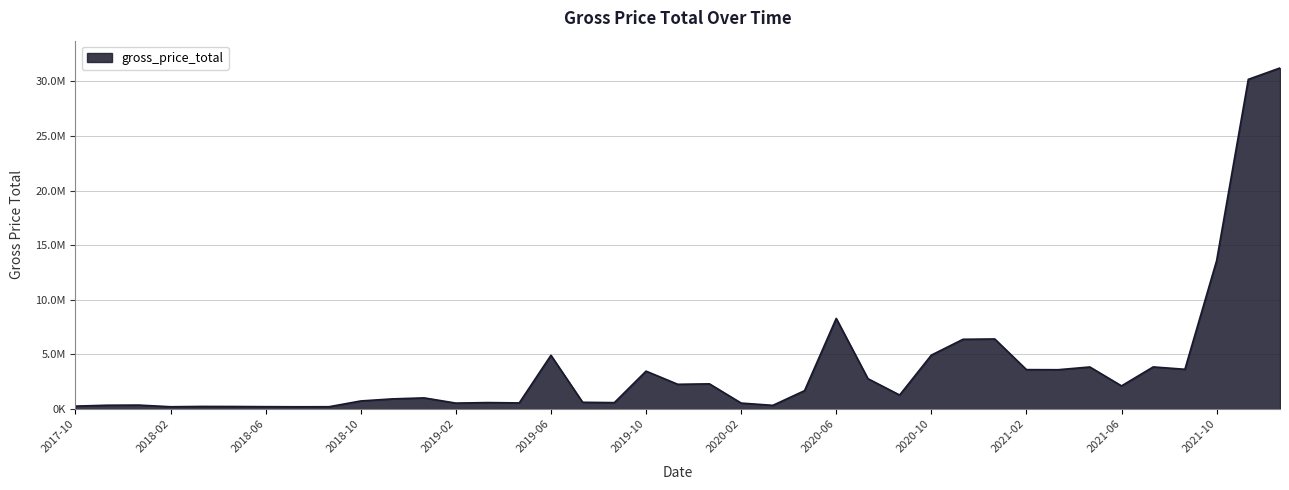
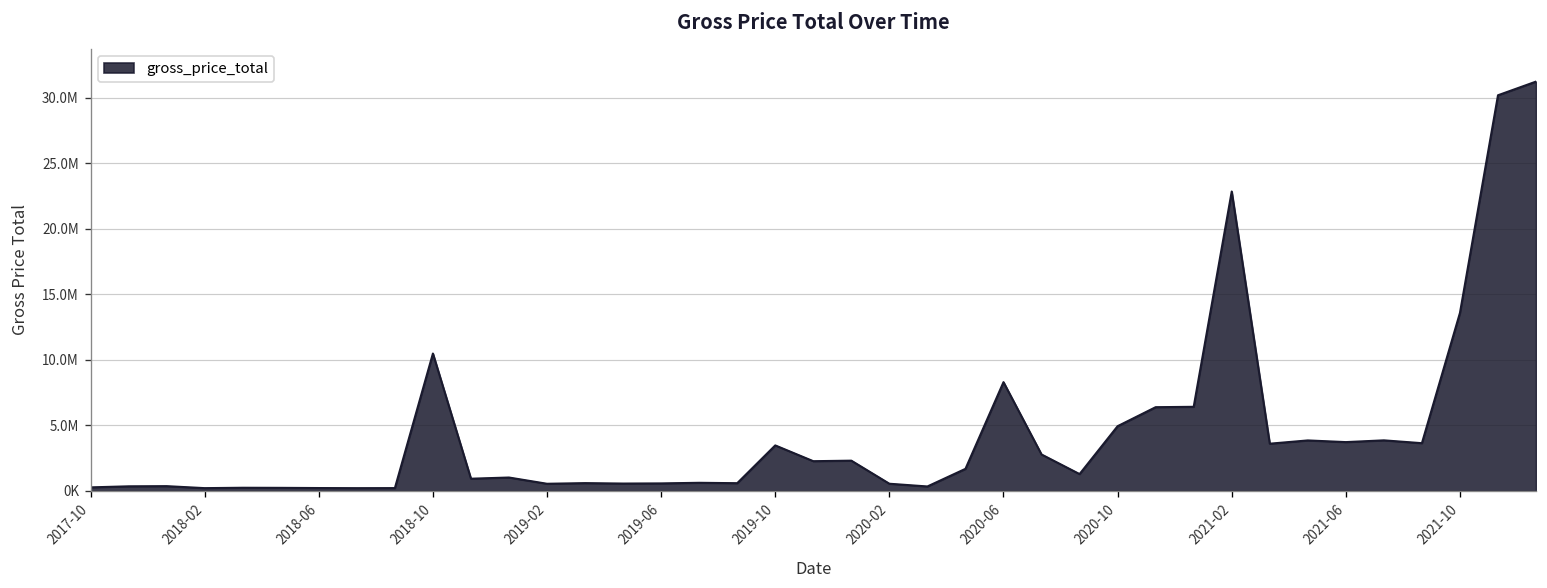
2018-10: 700000 -> 10500000
2019-06: 4900000 -> 600000
2021-02: 3600000 -> 22900000
2021-06: 2100000 -> 3700000
